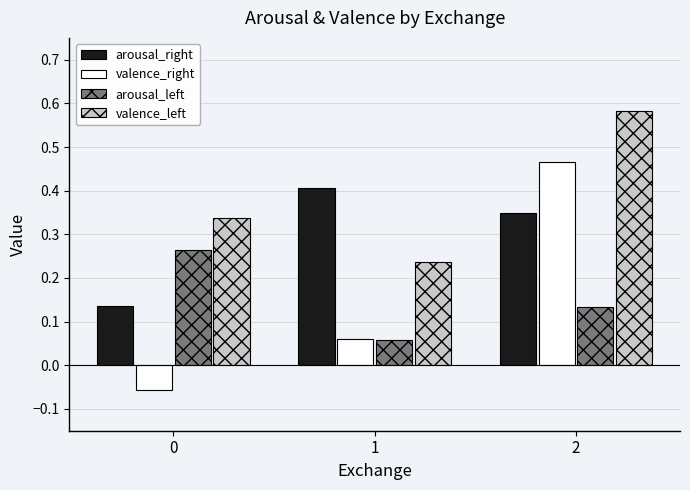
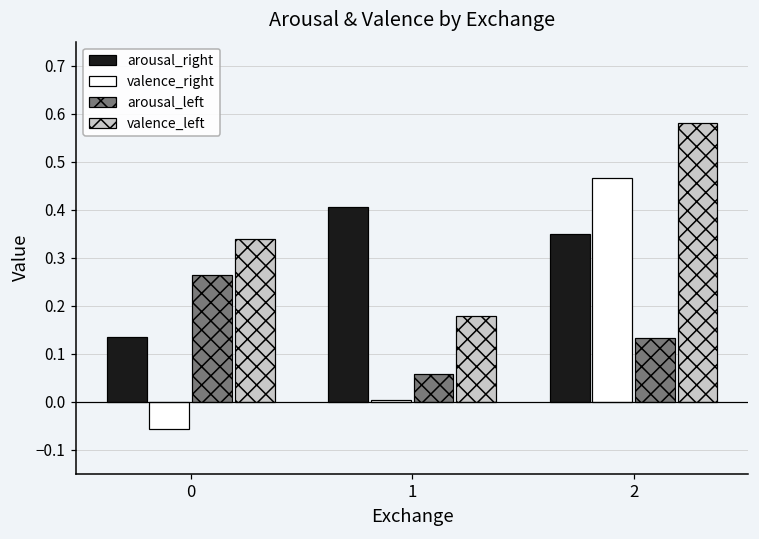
valence_right, 1: 0.06 -> 0.00
valence_left, 1: 0.24 -> 0.18
